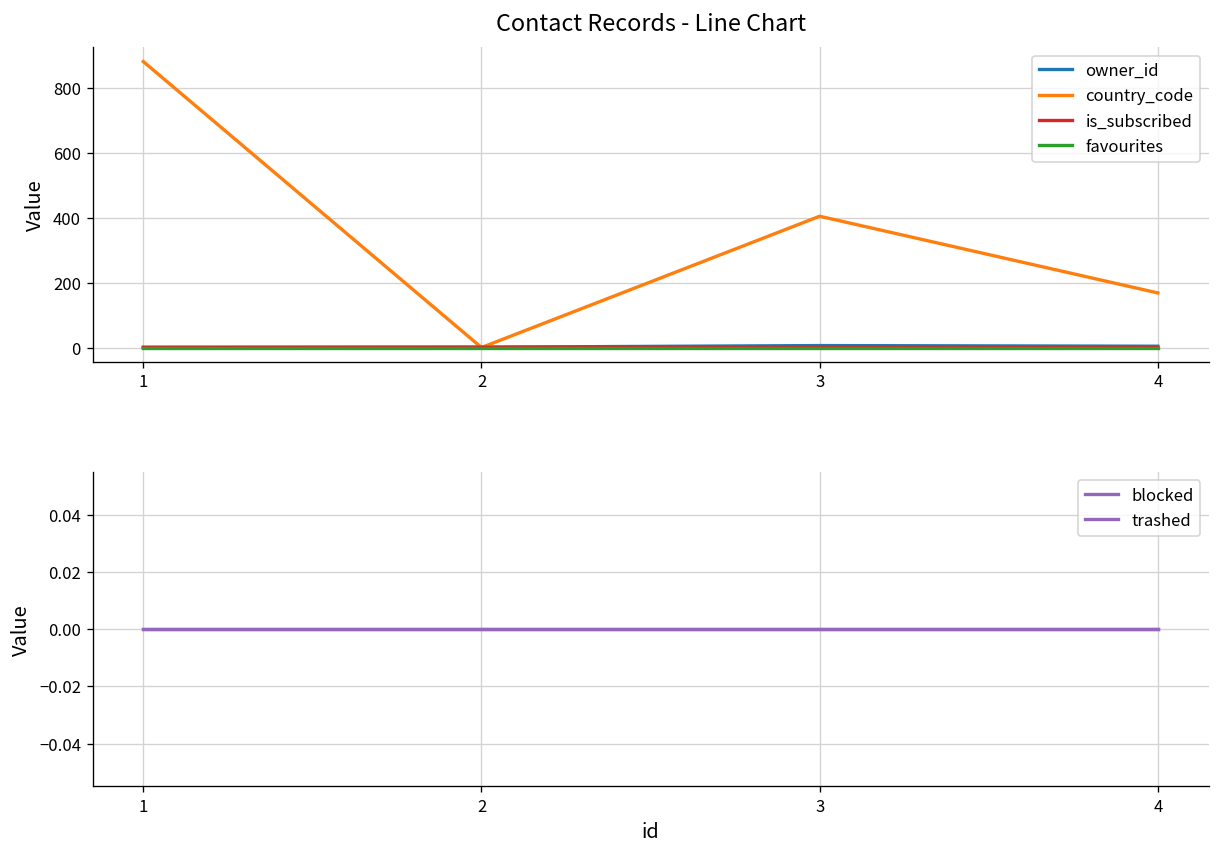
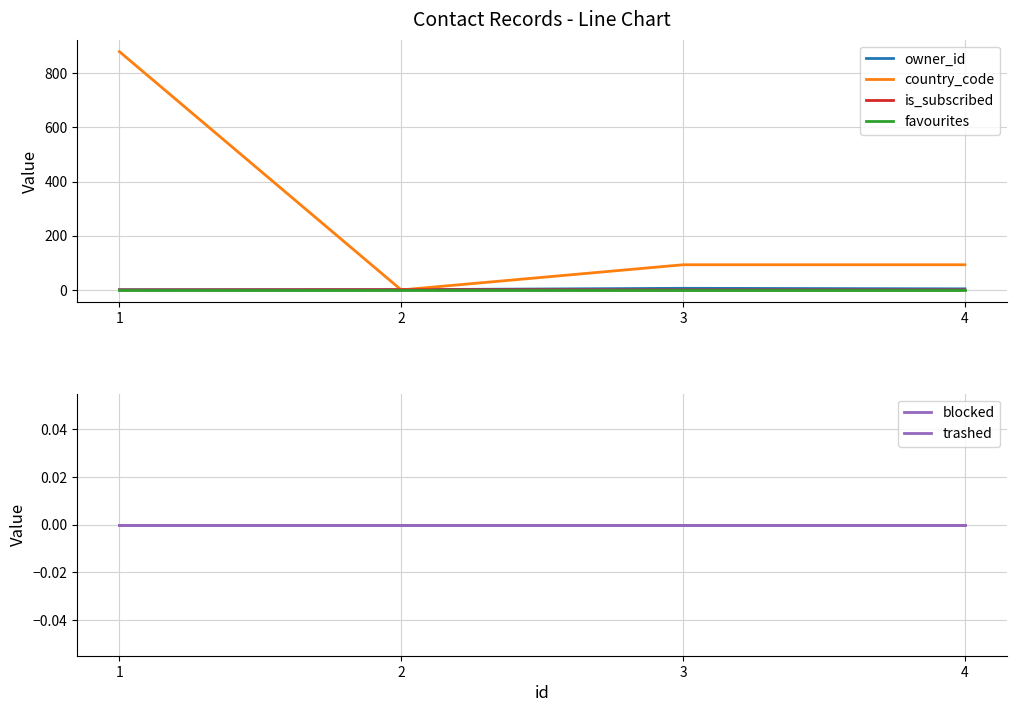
Contact Records - Line Chart, country_code, 3: 400 -> 90
Contact Records - Line Chart, country_code, 4: 170 -> 90
